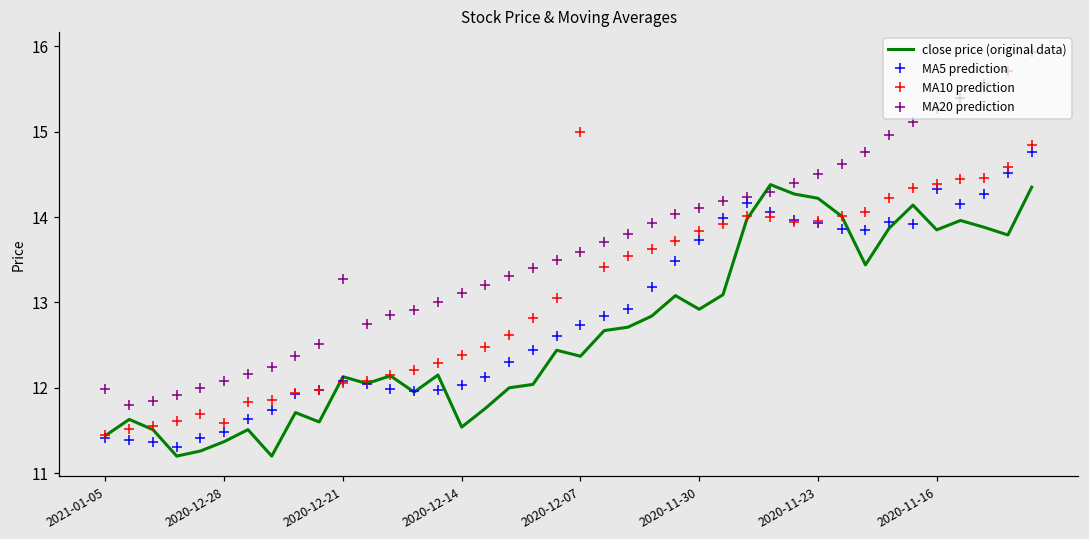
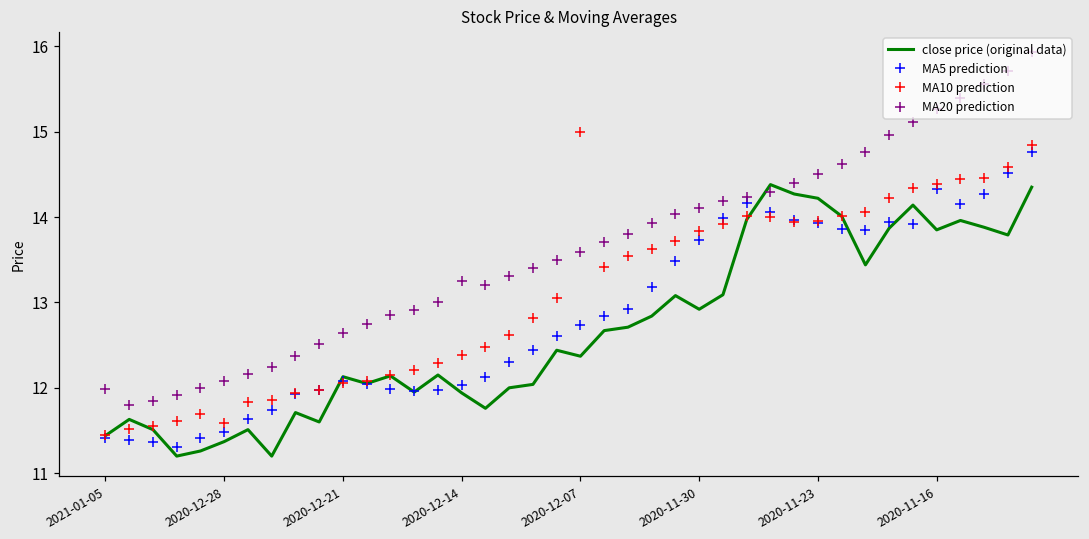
MA20 prediction, 2020-12-21: 13.3 -> 12.6
close price (original data), 2020-12-14: 11.5 -> 11.9
MA20 prediction, 2020-12-14: 13.1 -> 13.3
